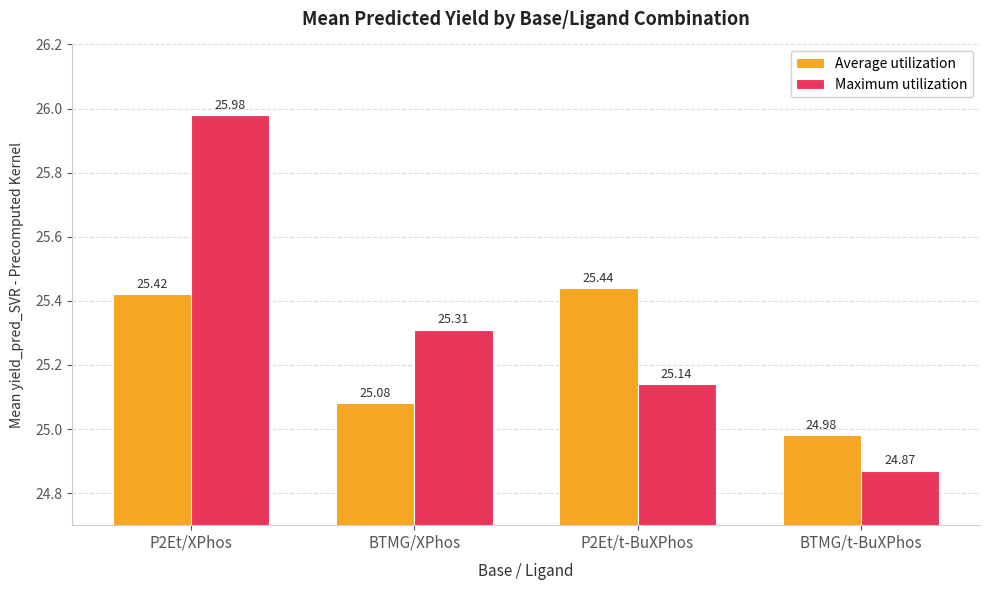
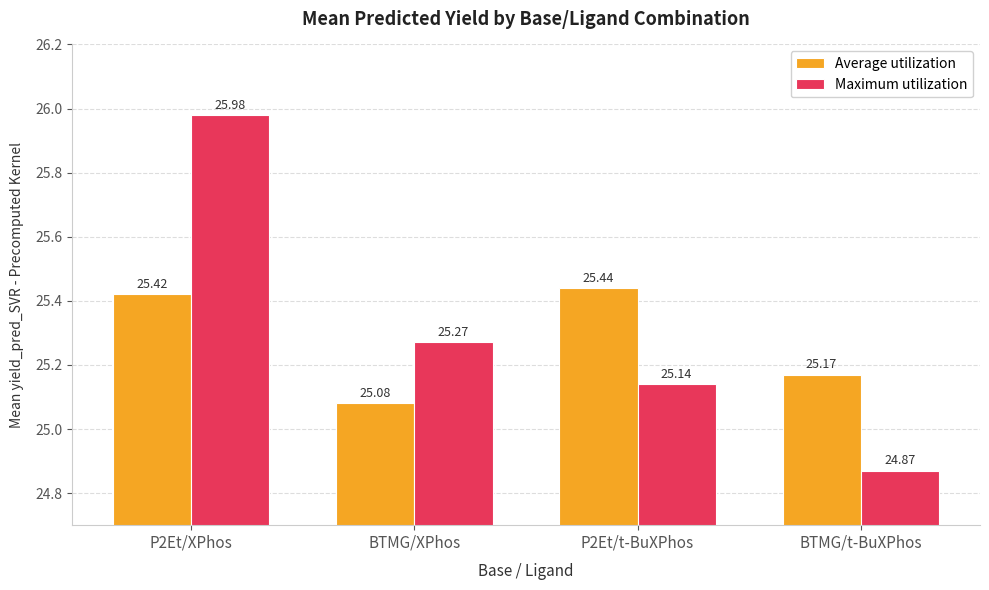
Maximum utilization, BTMG/XPhos: 25.31 -> 25.27
Average utilization, BTMG/t-BuXPhos: 24.98 -> 25.17
